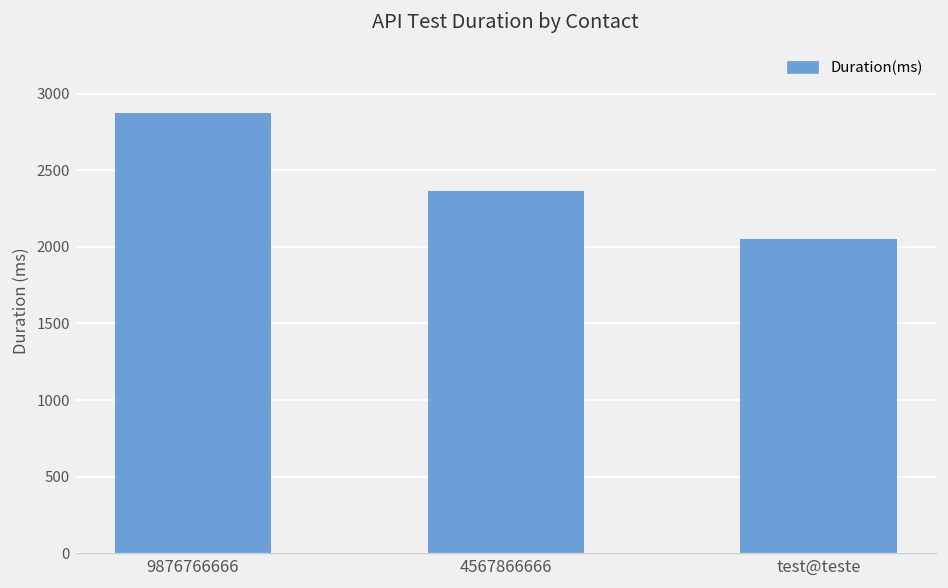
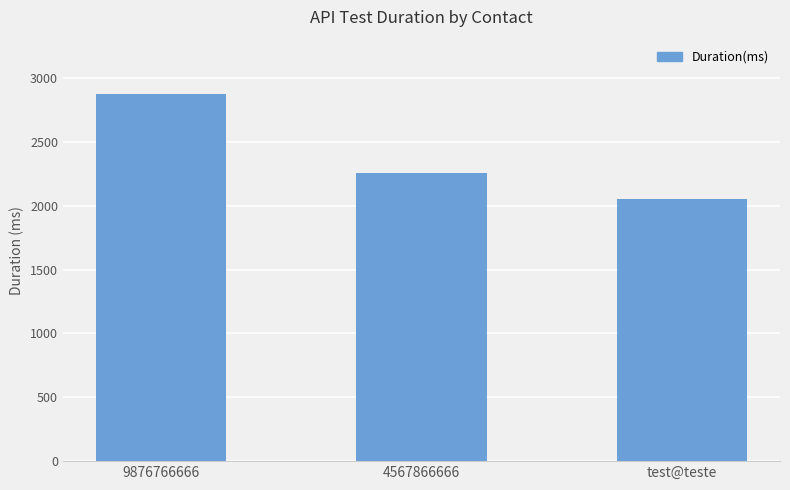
4567866666: 2370 -> 2260
